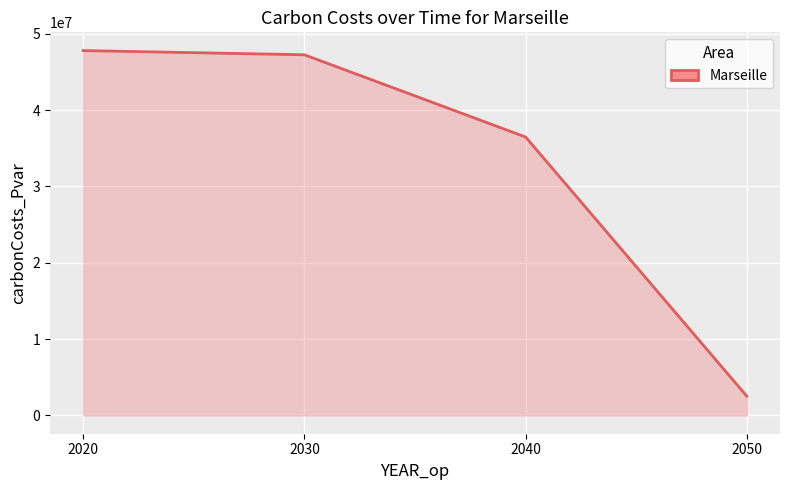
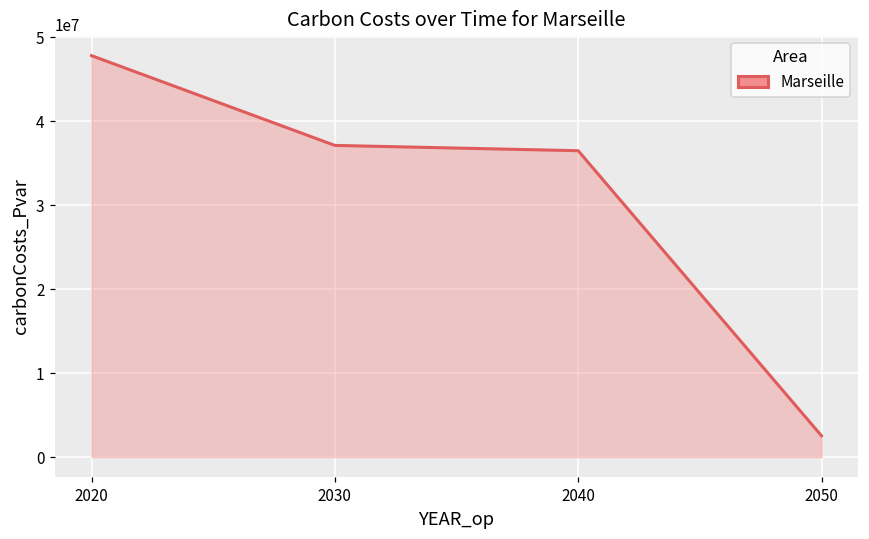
2030: 47000000 -> 37000000
